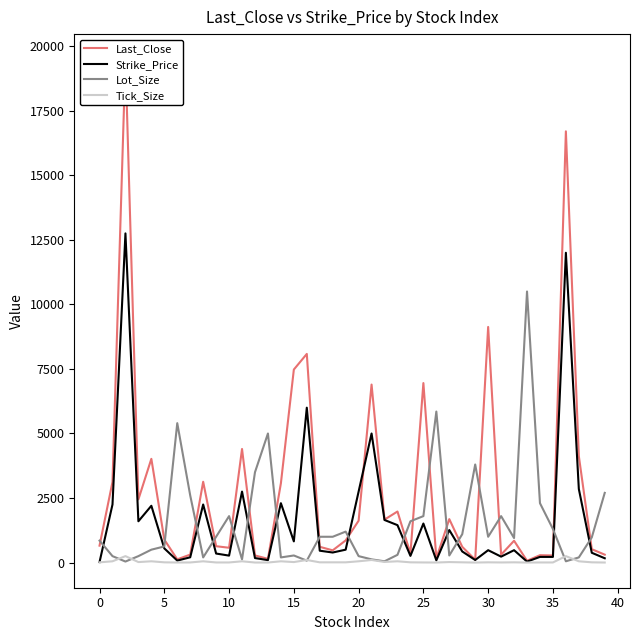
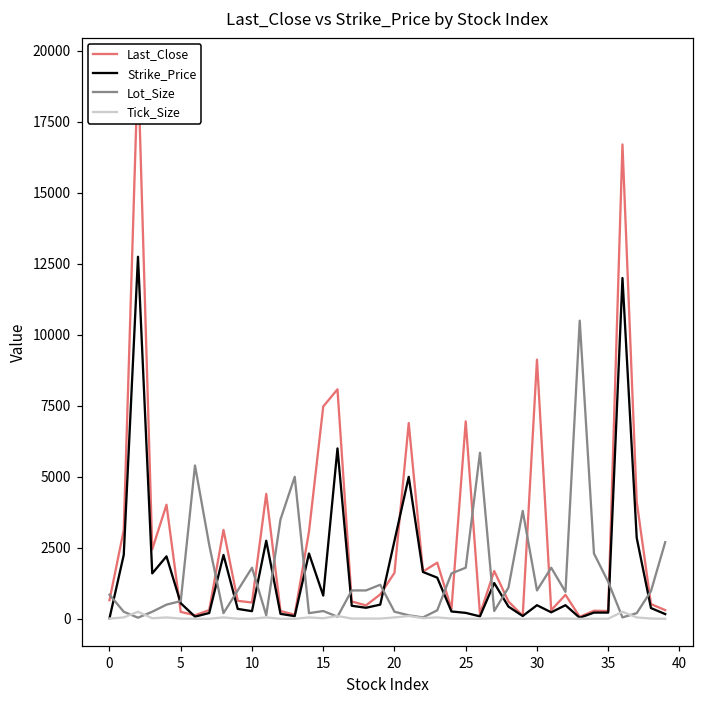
Last_Close, 5: 900 -> 200
Strike_Price, 25: 1500 -> 200
